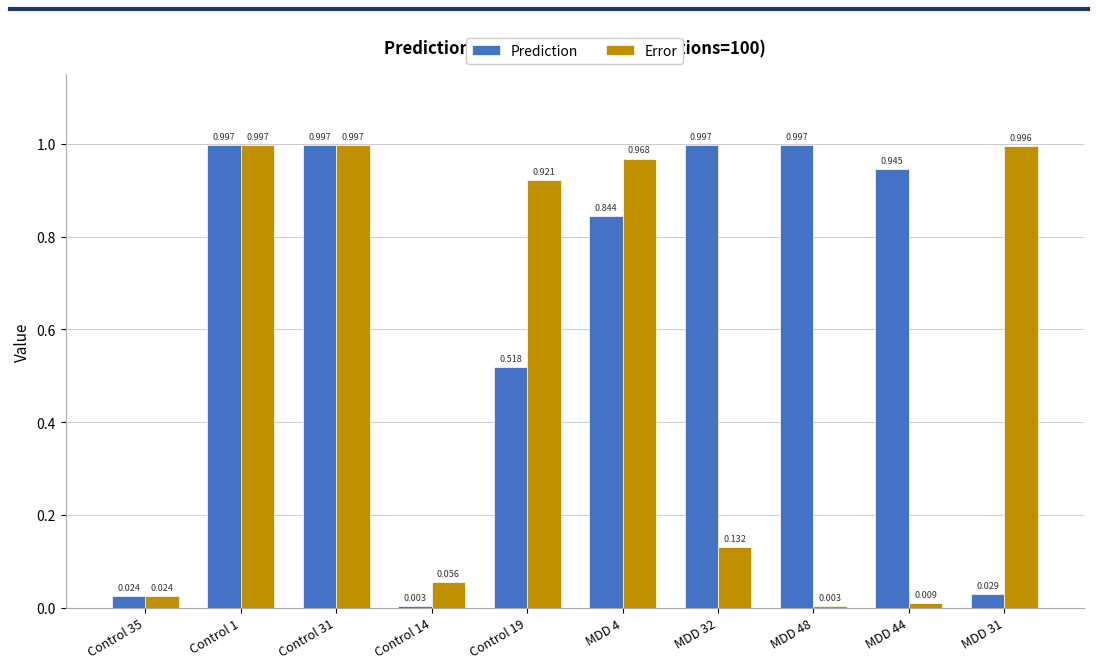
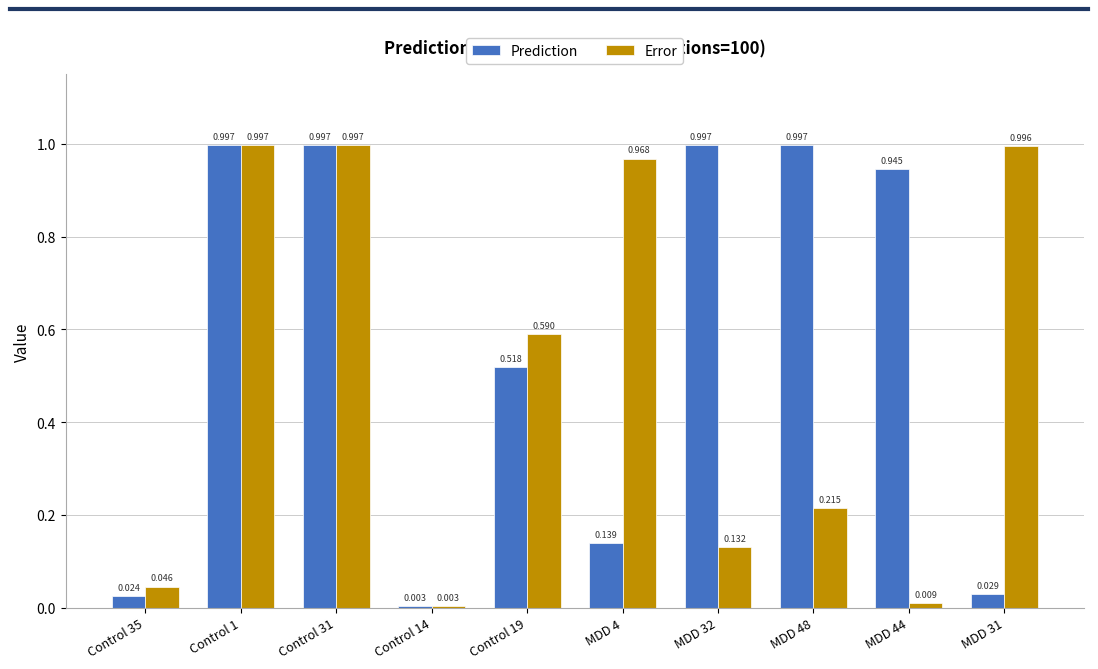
Error, Control 35: 0.024 -> 0.046
Error, Control 14: 0.056 -> 0.003
Error, Control 19: 0.921 -> 0.590
Prediction, MDD 4: 0.844 -> 0.139
Error, MDD 48: 0.003 -> 0.215
